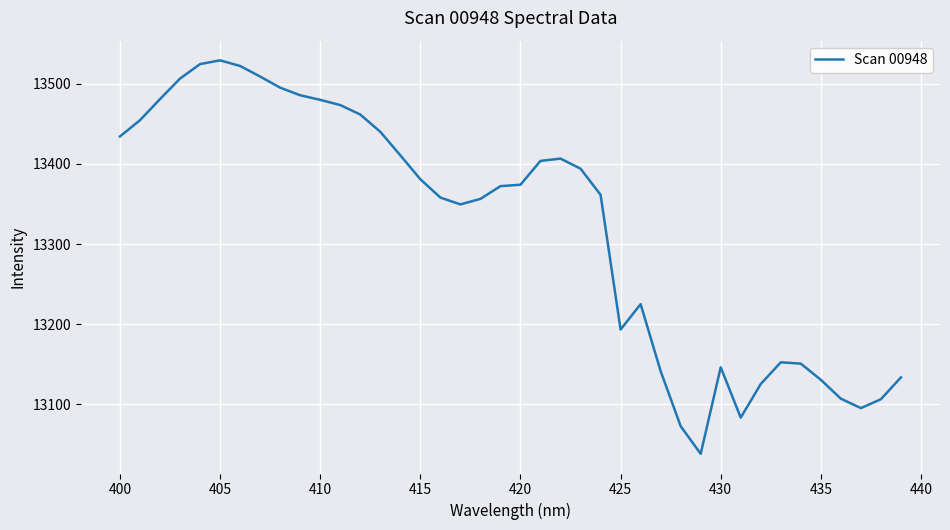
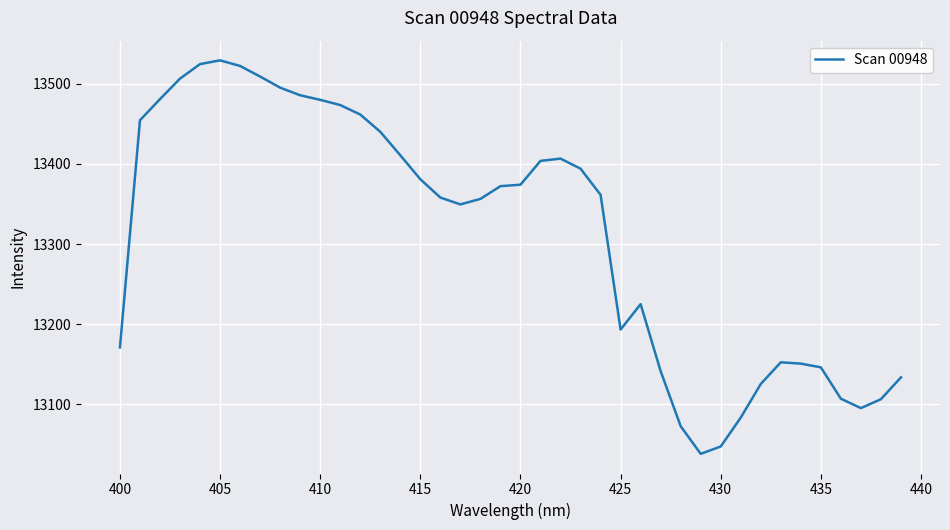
400: 13430 -> 13170
430: 13150 -> 13050
435: 13130 -> 13150
